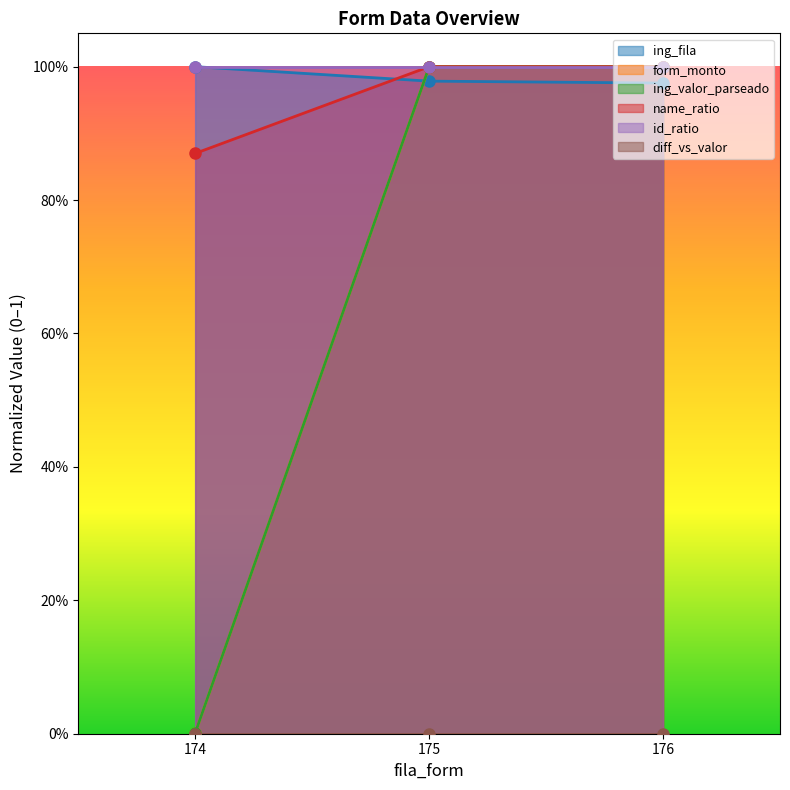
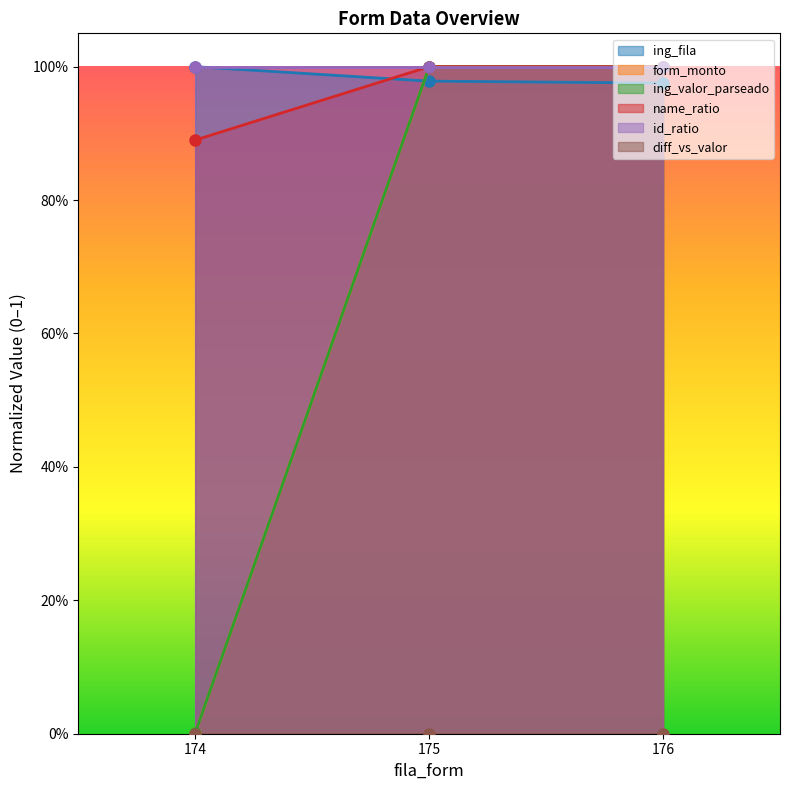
name_ratio, 174: 87% -> 89%
